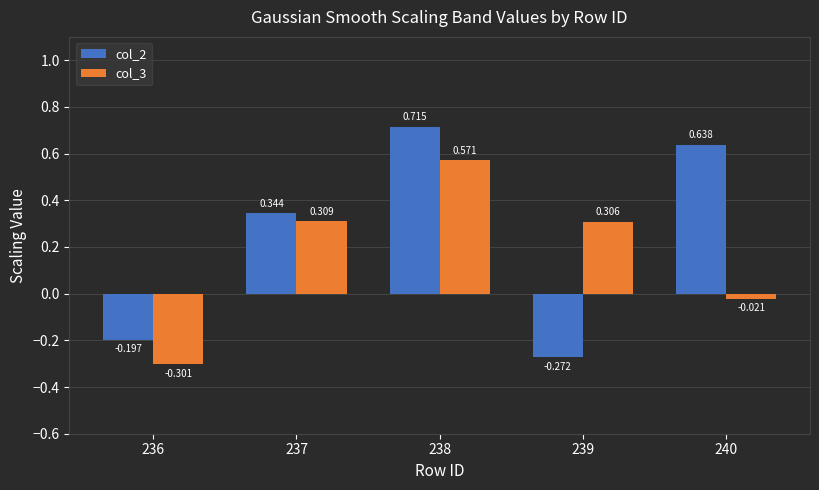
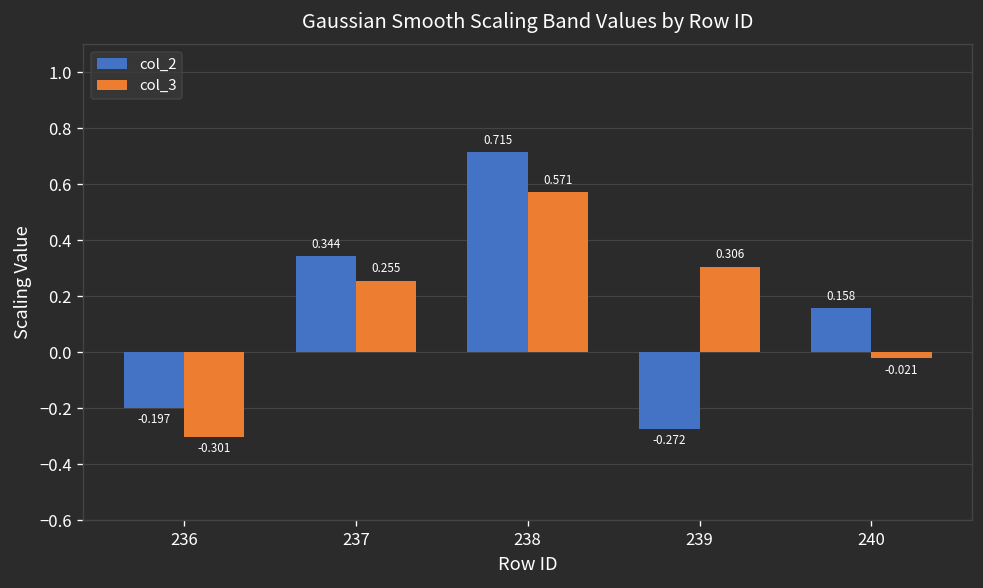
col_3, 237: 0.309 -> 0.255
col_2, 240: 0.638 -> 0.158
